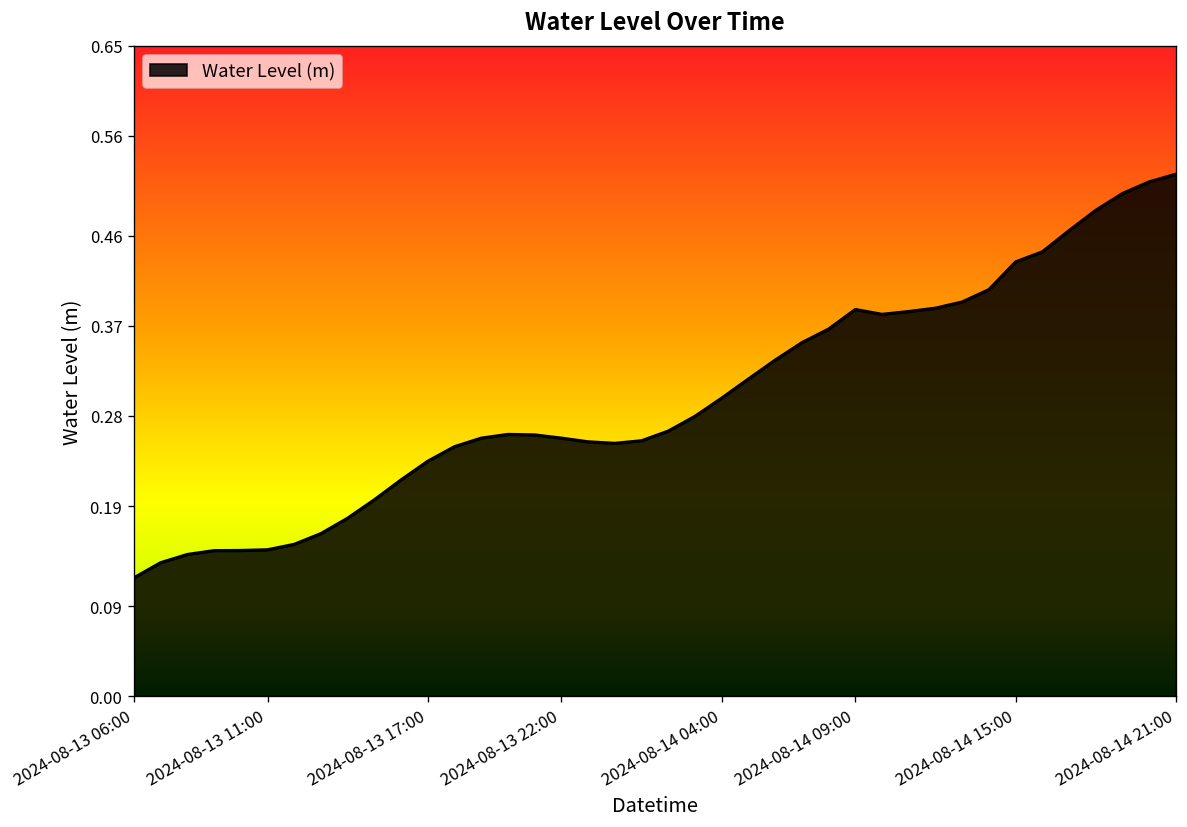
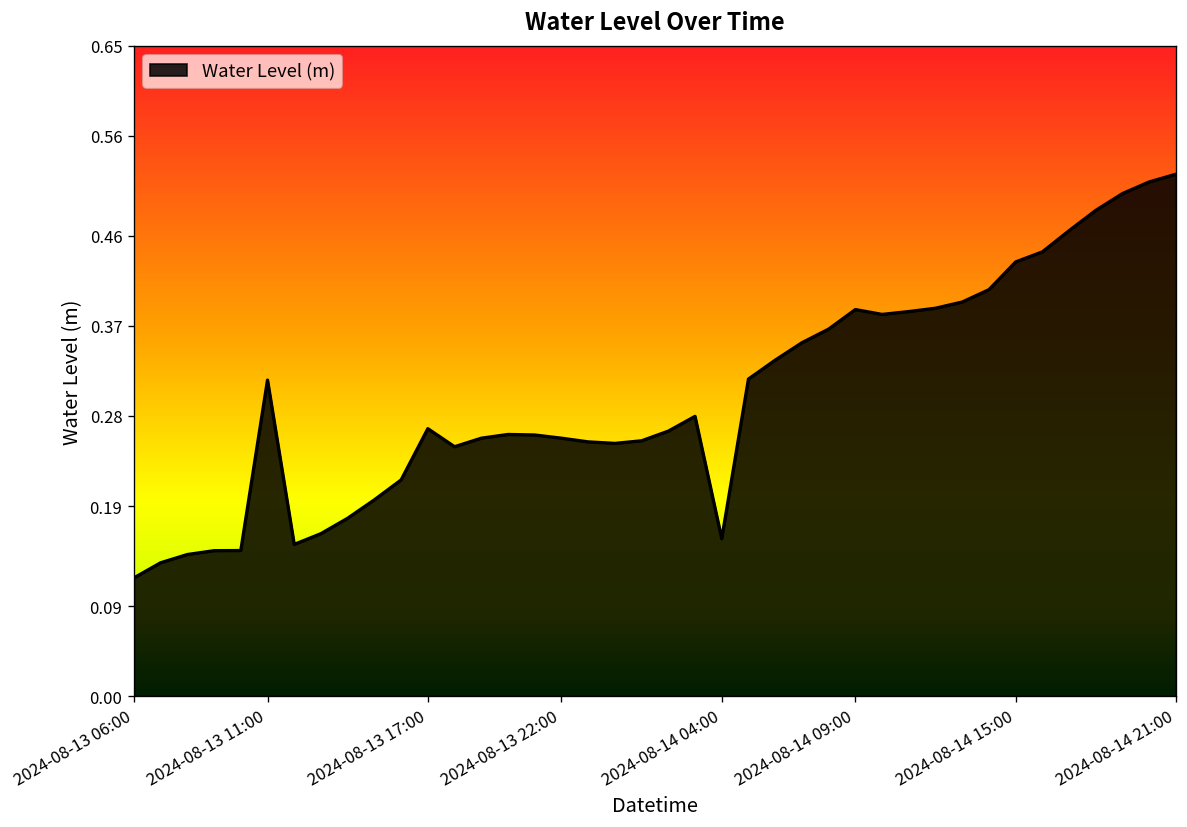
2024-08-13 11:00: 0.15 -> 0.32
2024-08-13 17:00: 0.23 -> 0.27
2024-08-14 04:00: 0.30 -> 0.16
